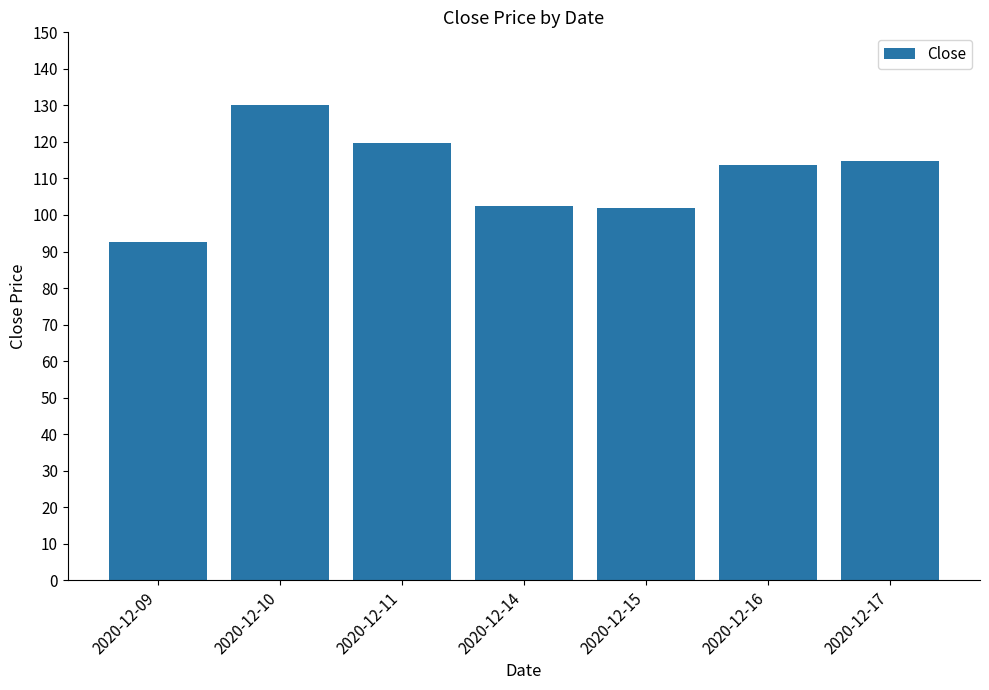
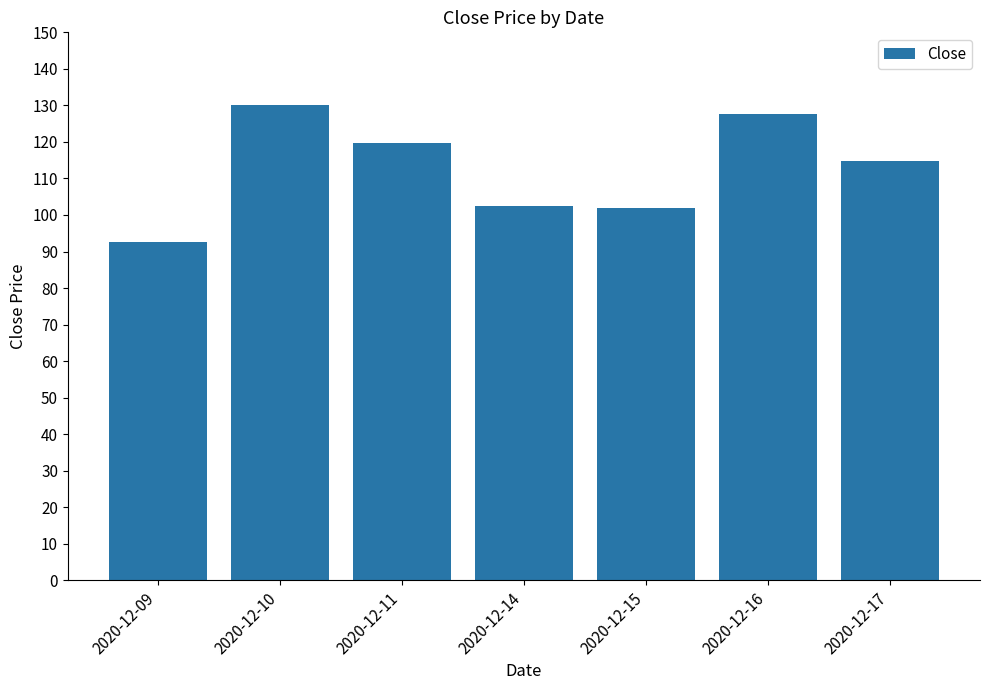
2020-12-16: 114 -> 128
